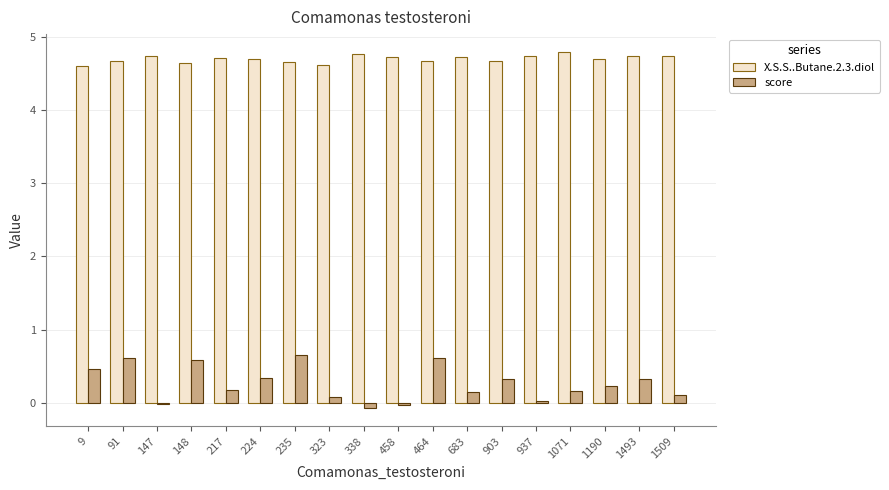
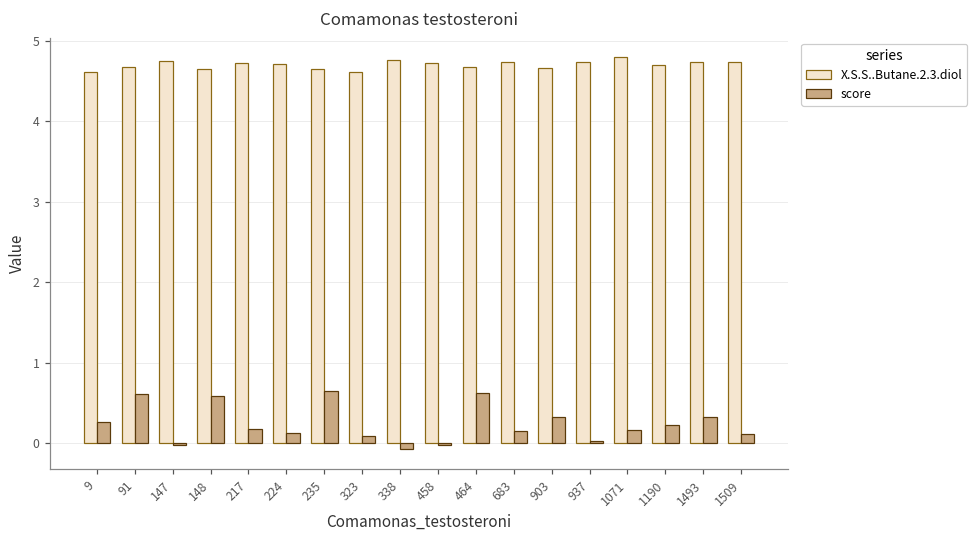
score, 9: 0.5 -> 0.3
score, 224: 0.3 -> 0.1
